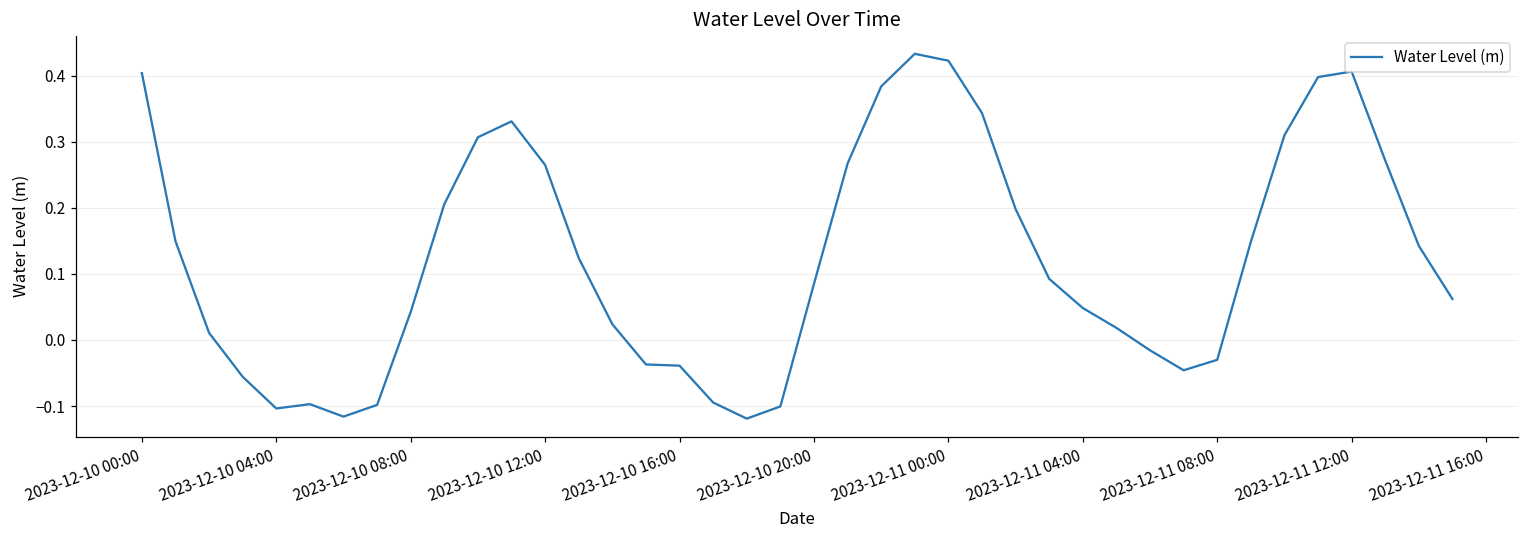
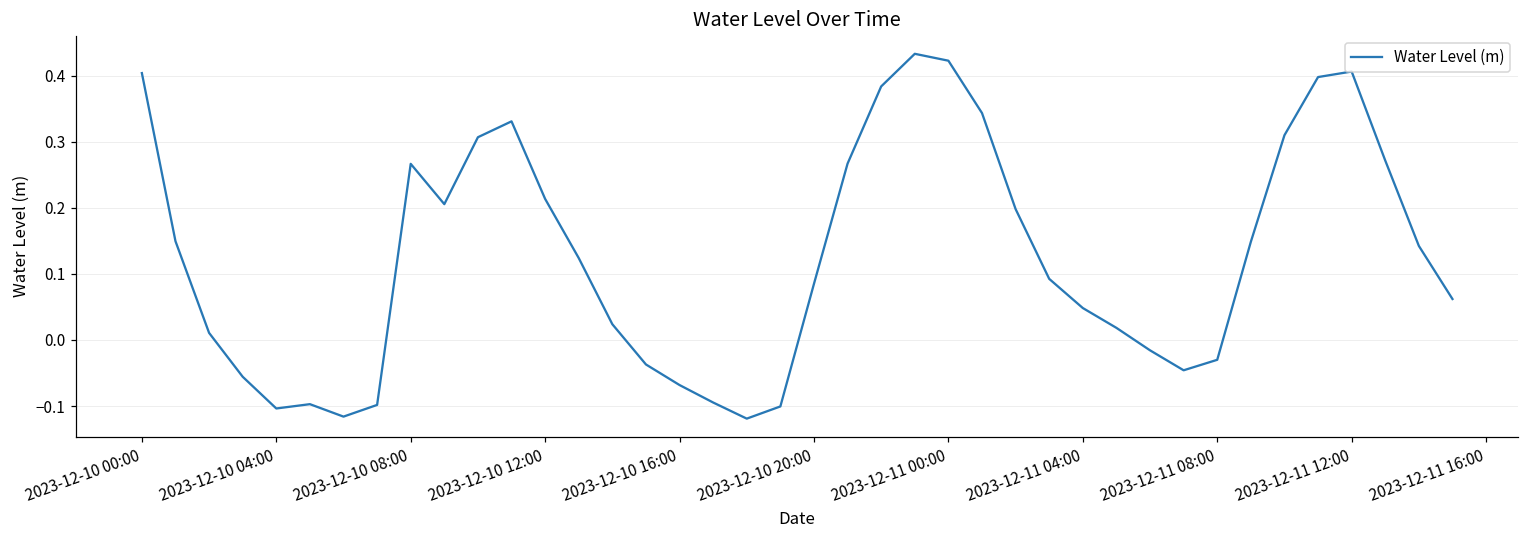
2023-12-10 08:00: 0.04 -> 0.27
2023-12-10 12:00: 0.26 -> 0.21
2023-12-10 16:00: -0.04 -> -0.07
